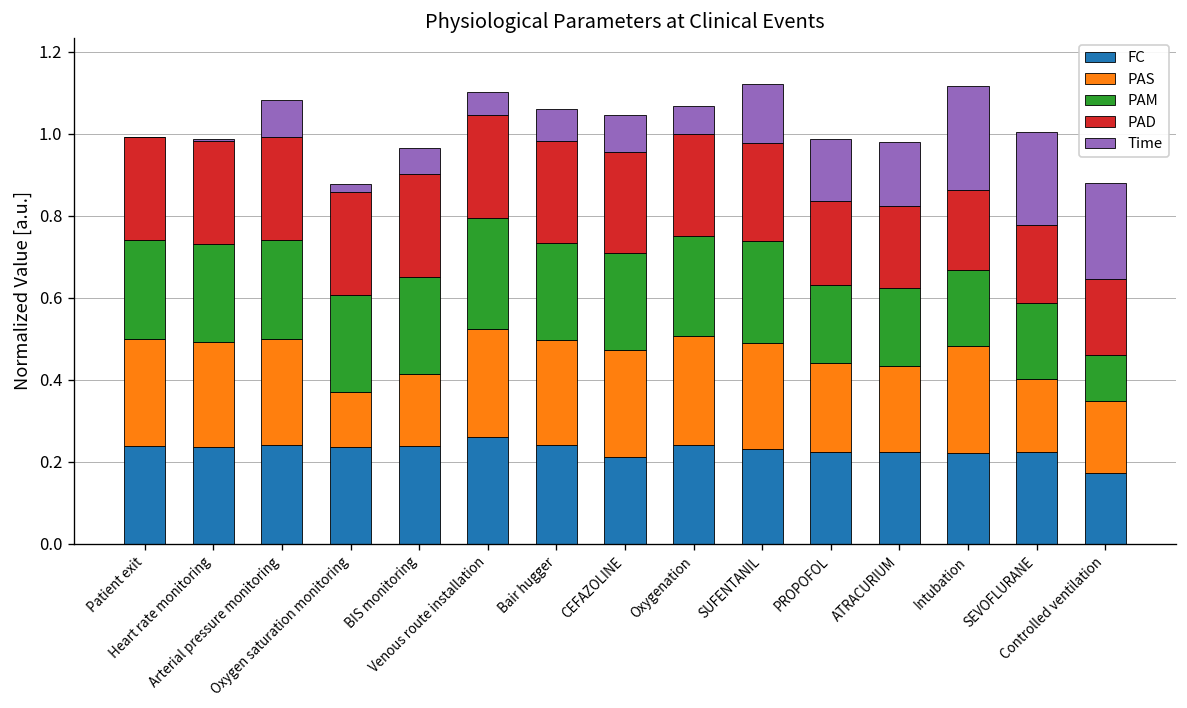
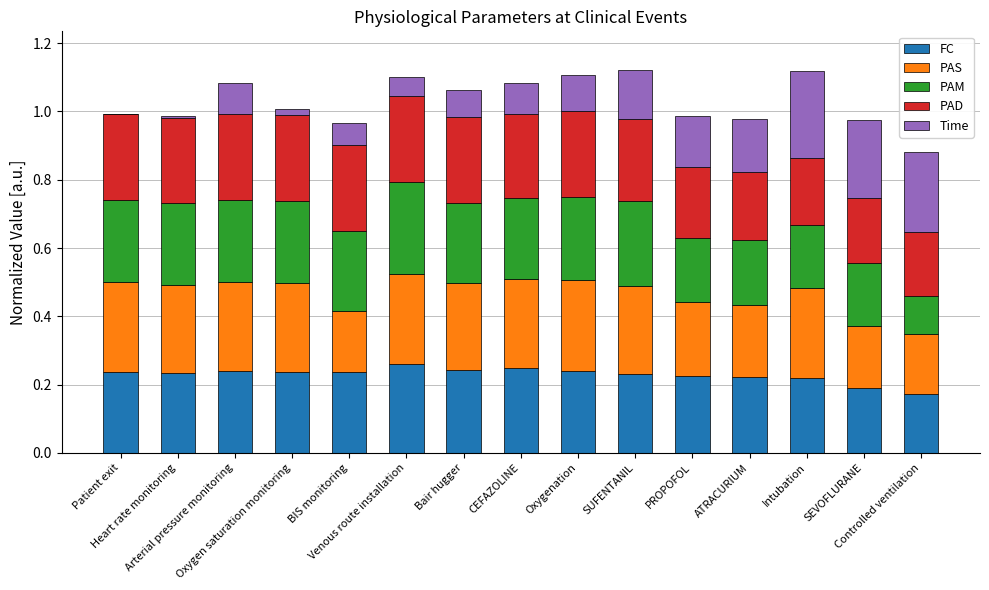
PAS, Oxygen saturation monitoring: 0.13 -> 0.26
FC, CEFAZOLINE: 0.21 -> 0.25
Time, Oxygenation: 0.07 -> 0.11
FC, SEVOFLURANE: 0.22 -> 0.19
